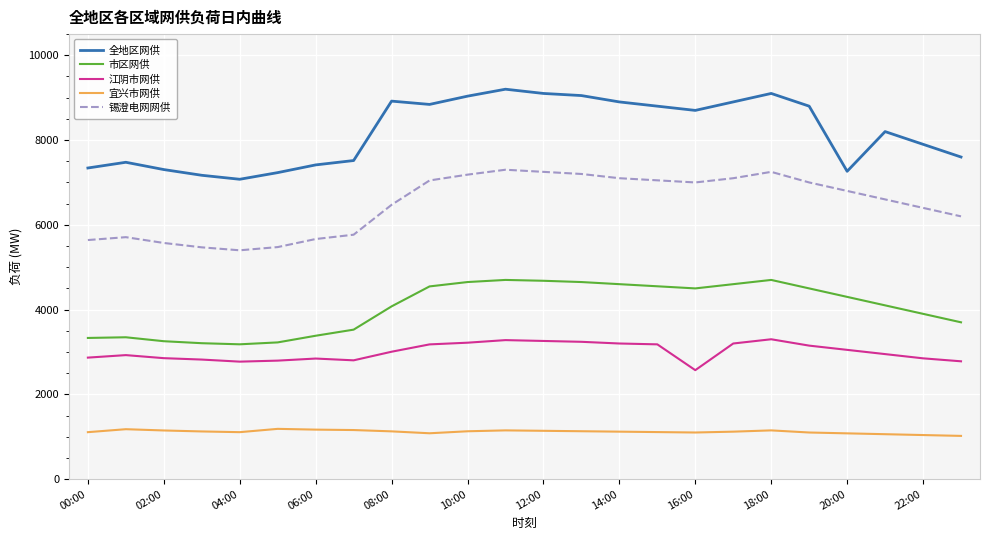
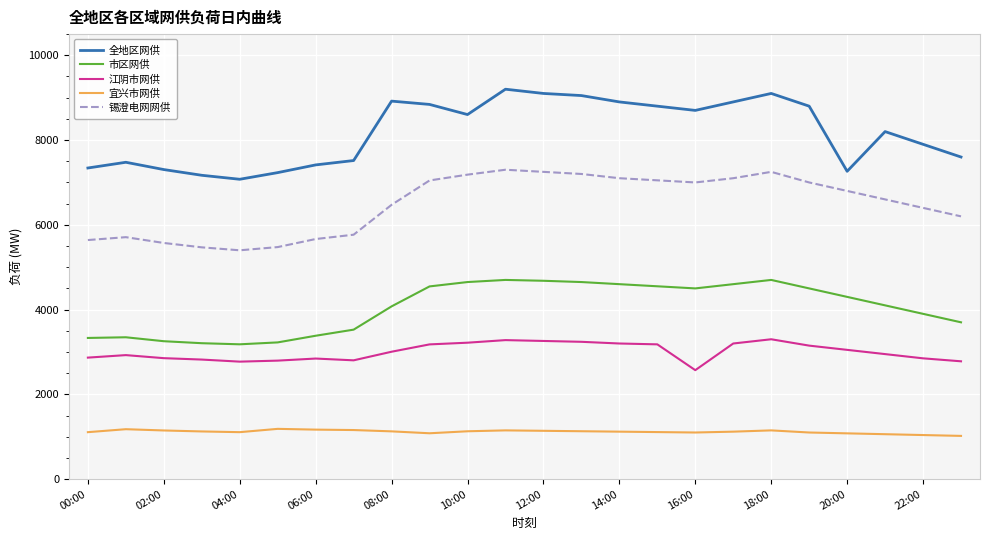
全地区网供, 10:00: 9000 -> 8600
